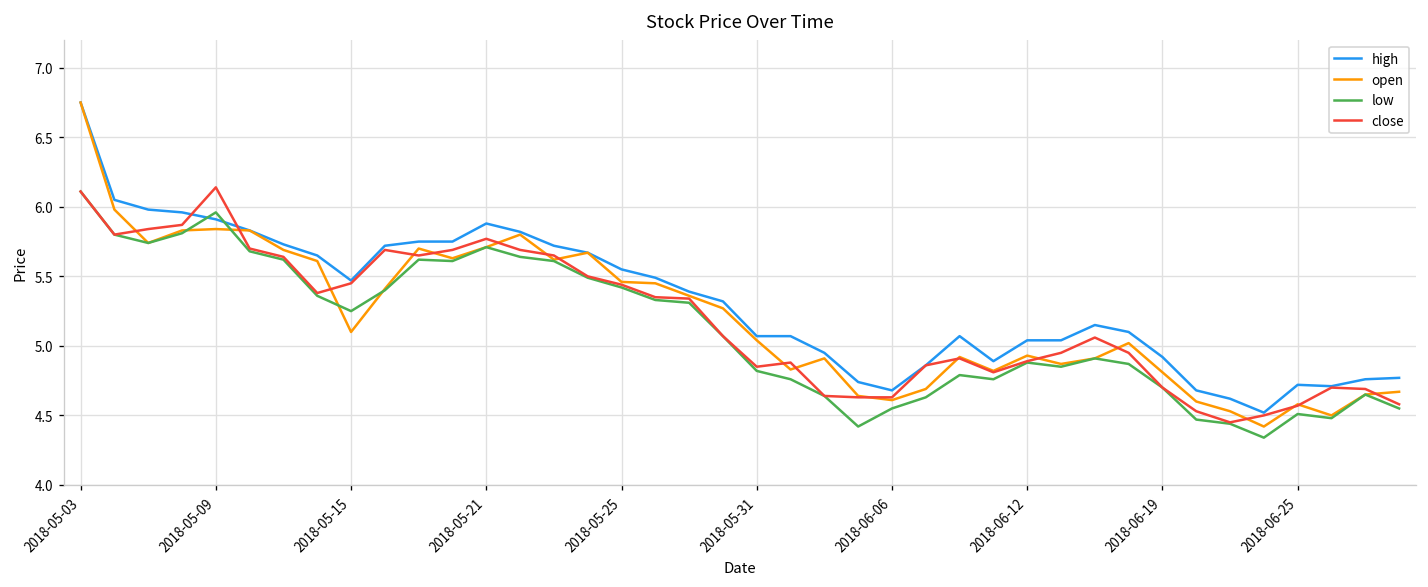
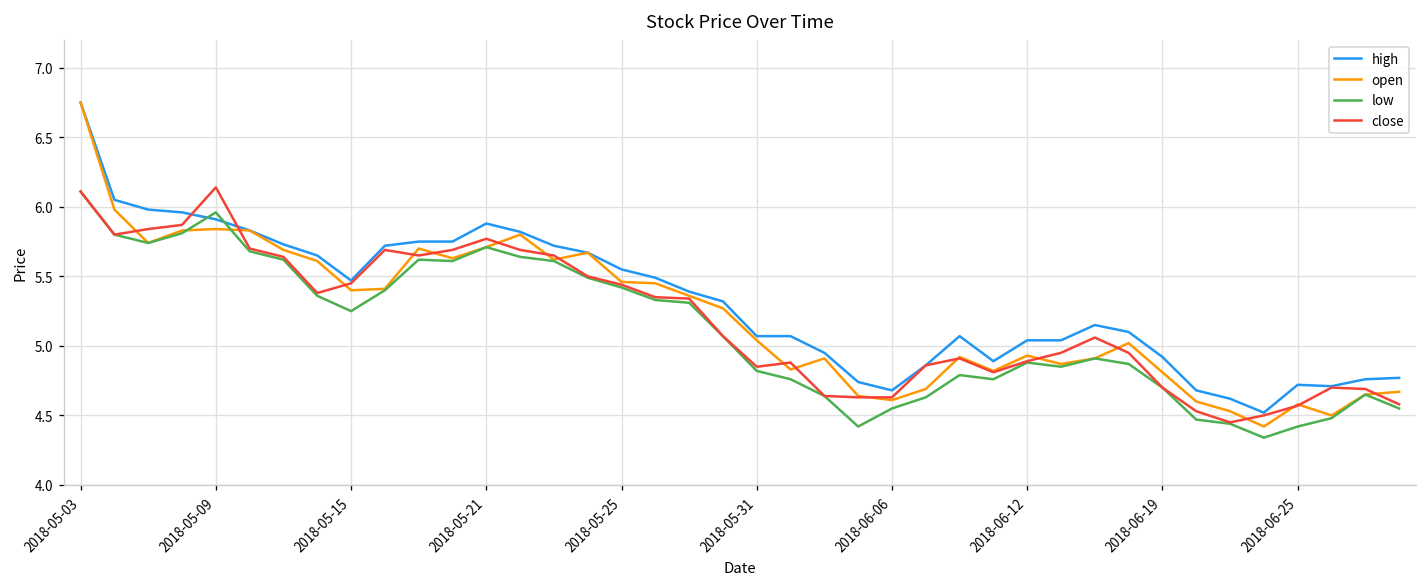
open, 2018-05-15: 5.1 -> 5.4
low, 2018-06-25: 4.51 -> 4.42
